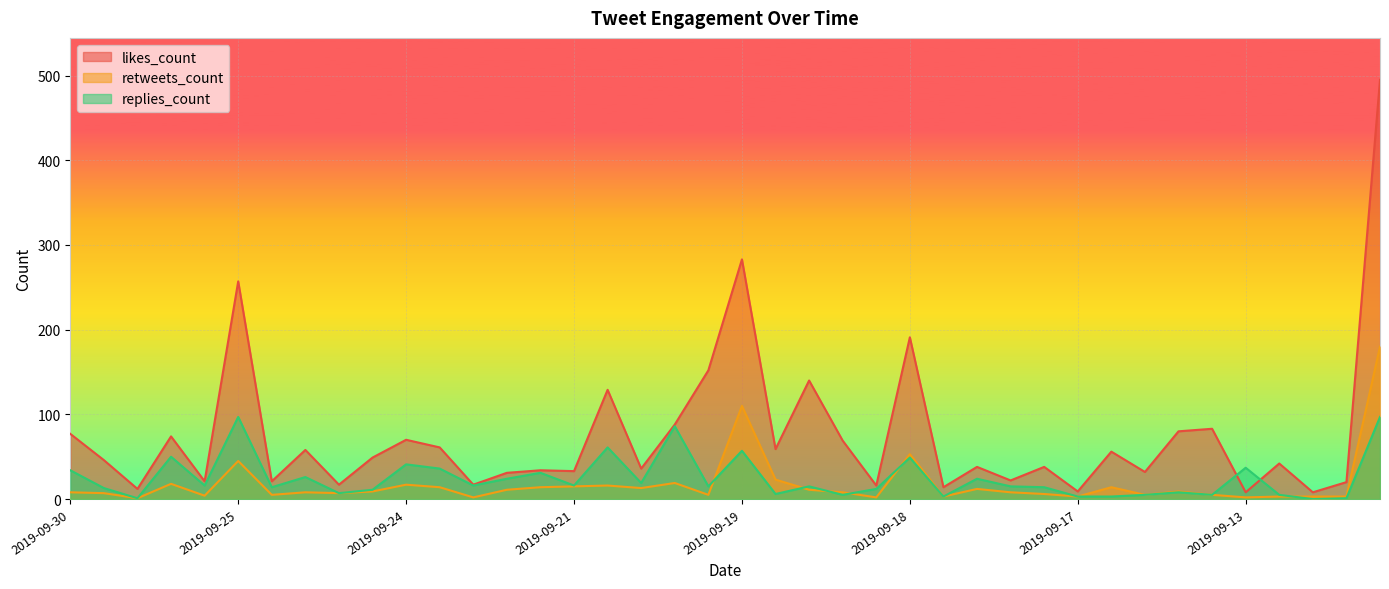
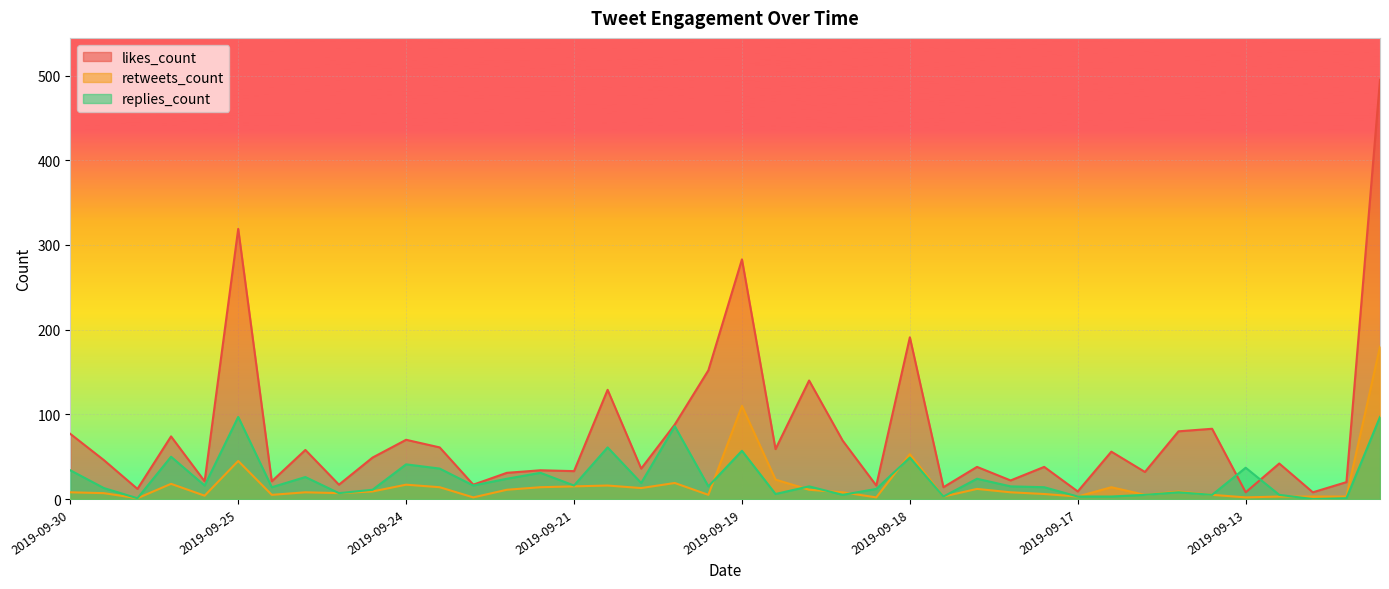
likes_count, 2019-09-25: 260 -> 320
